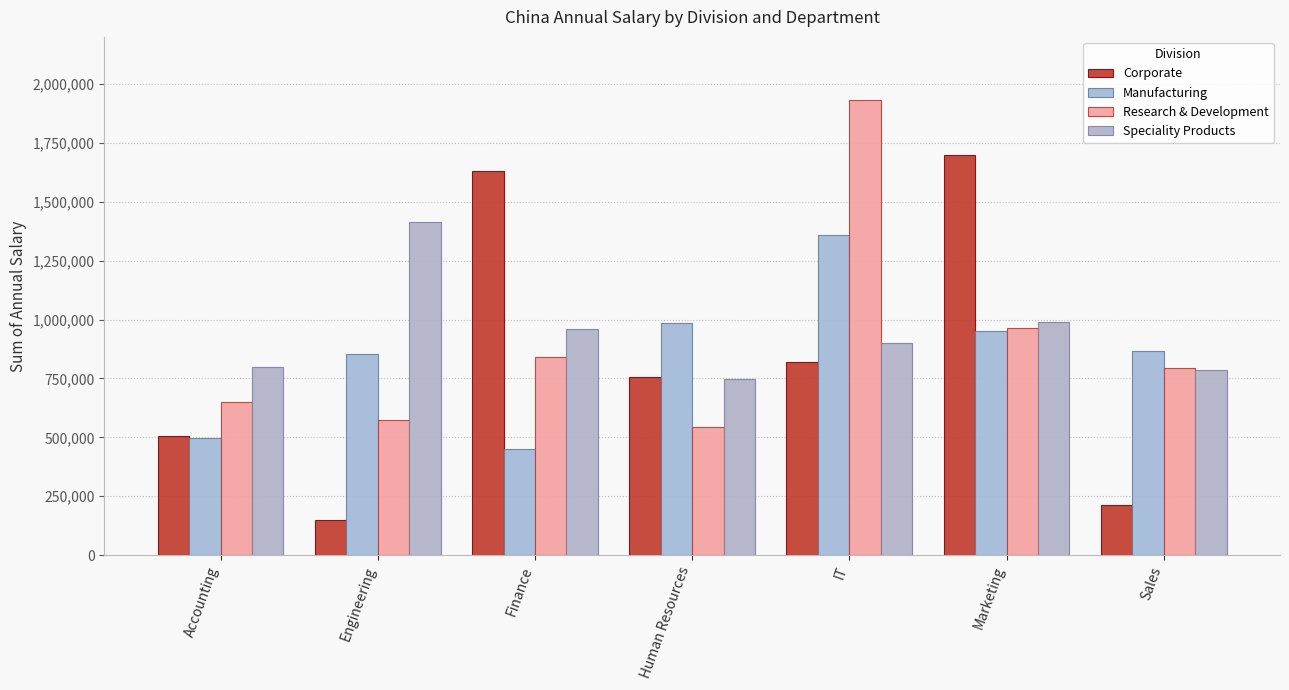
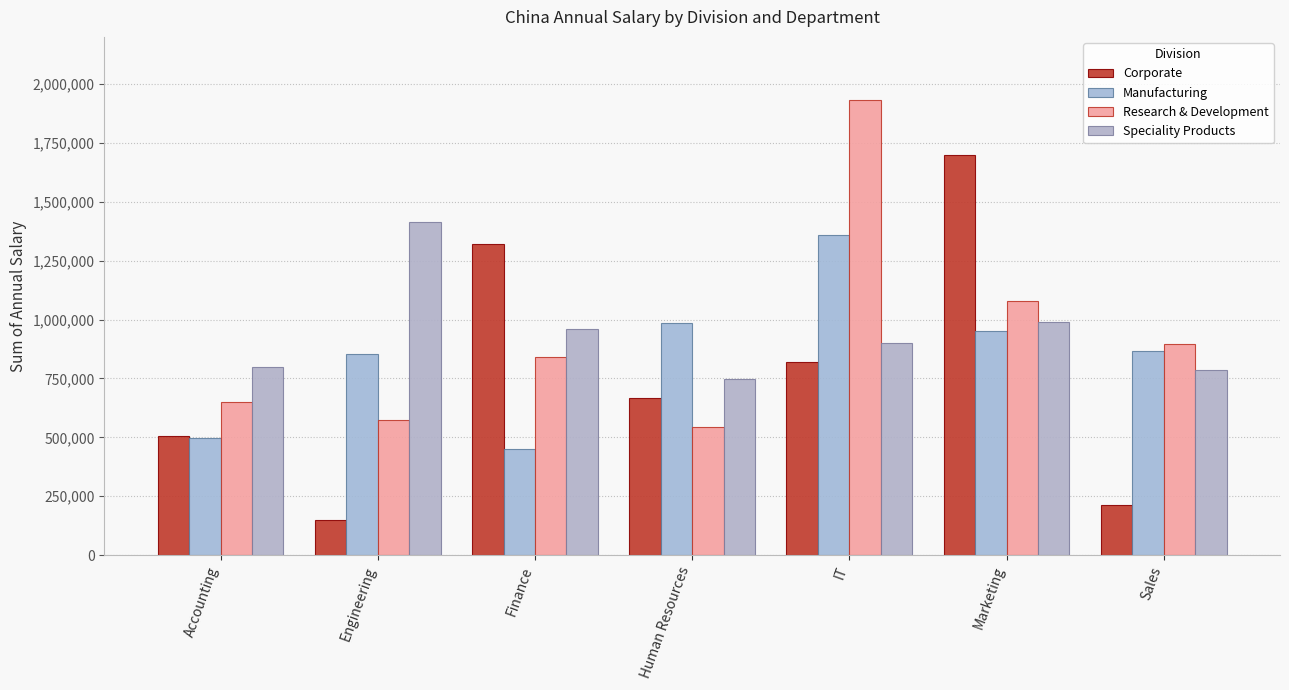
Corporate, Finance: 1,630,000 -> 1,320,000
Corporate, Human Resources: 750,000 -> 670,000
Research & Development, Marketing: 960,000 -> 1,080,000
Research & Development, Sales: 790,000 -> 890,000
